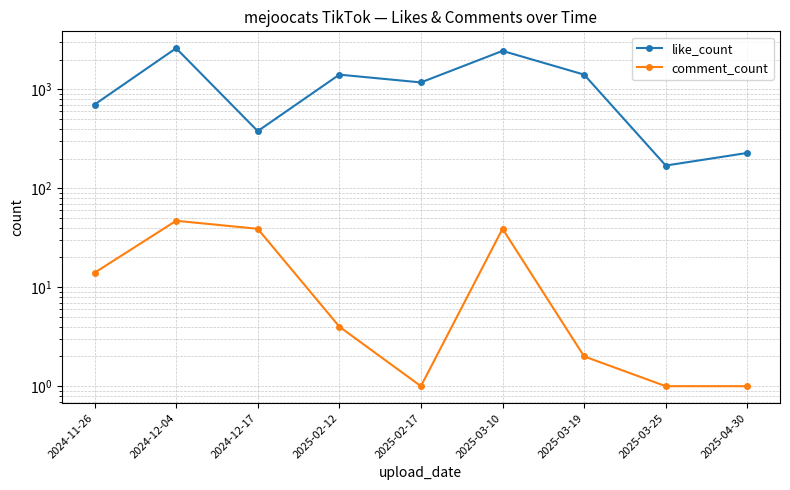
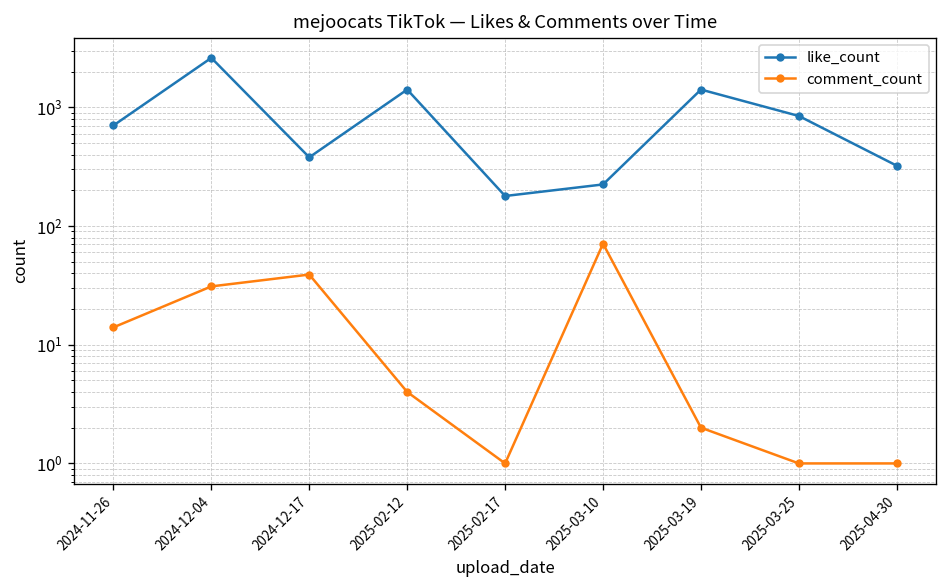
comment_count, 2024-12-04: 50 -> 31
like_count, 2025-02-17: 1200 -> 180
like_count, 2025-03-10: 2500 -> 220
comment_count, 2025-03-10: 39 -> 70
like_count, 2025-03-25: 170 -> 800
like_count, 2025-04-30: 230 -> 320
